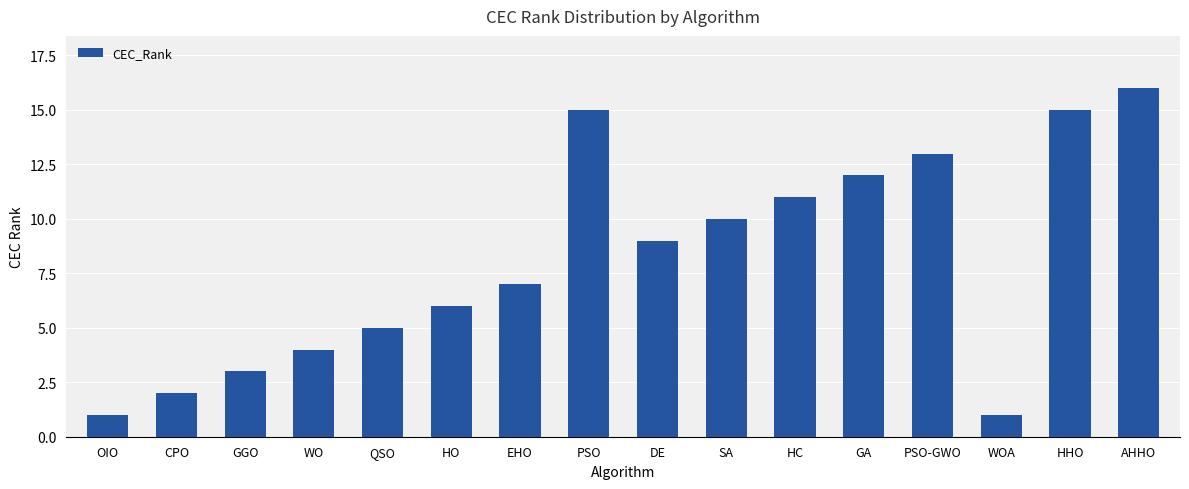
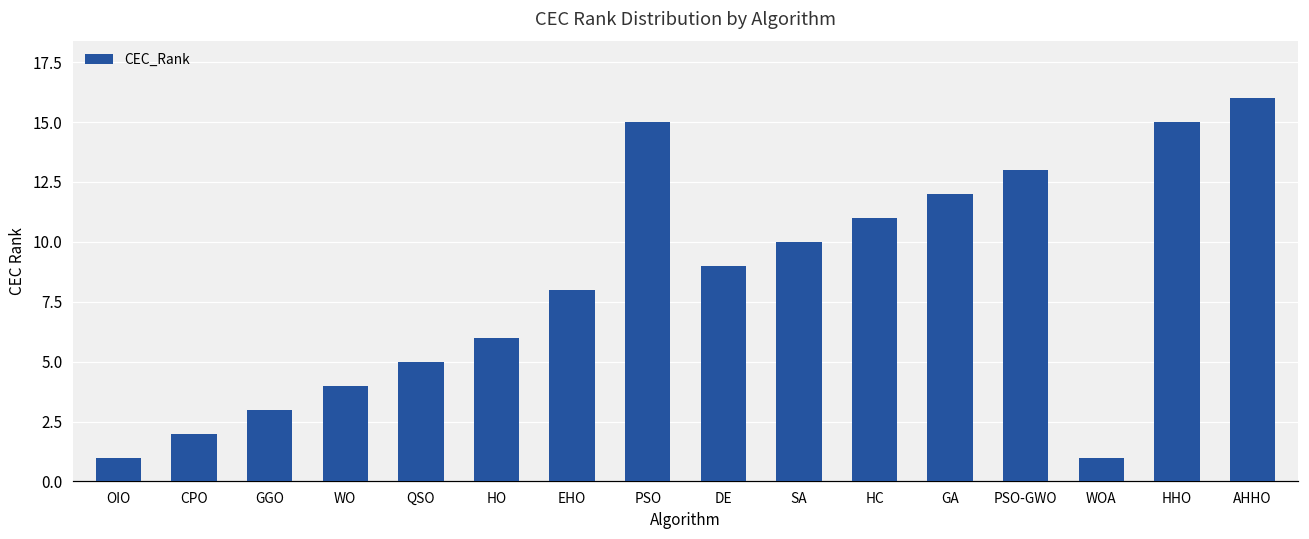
EHO: 7 -> 8
